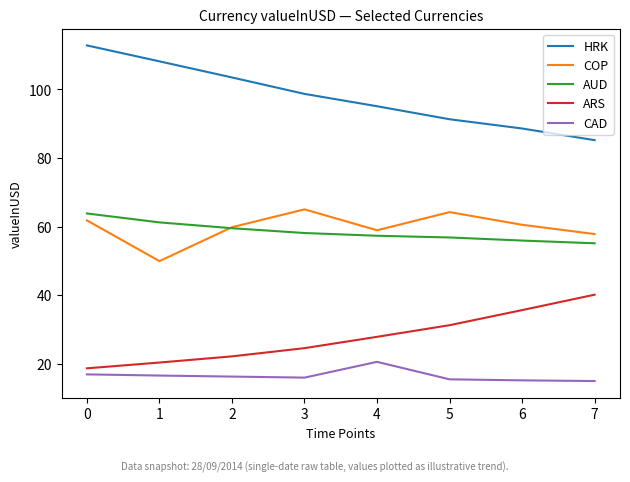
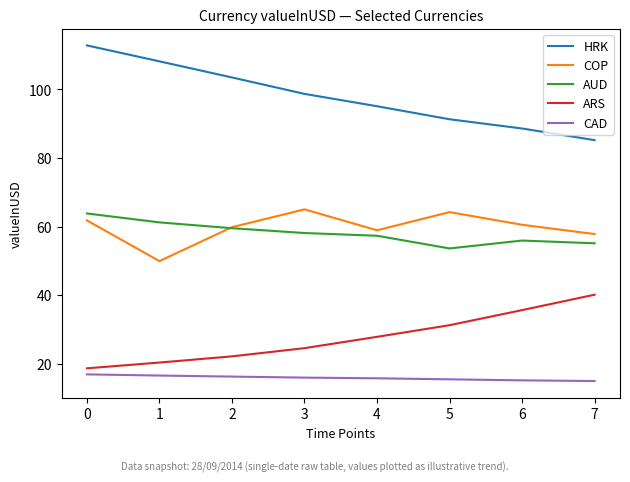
CAD, 4: 21 -> 16
AUD, 5: 57 -> 54
